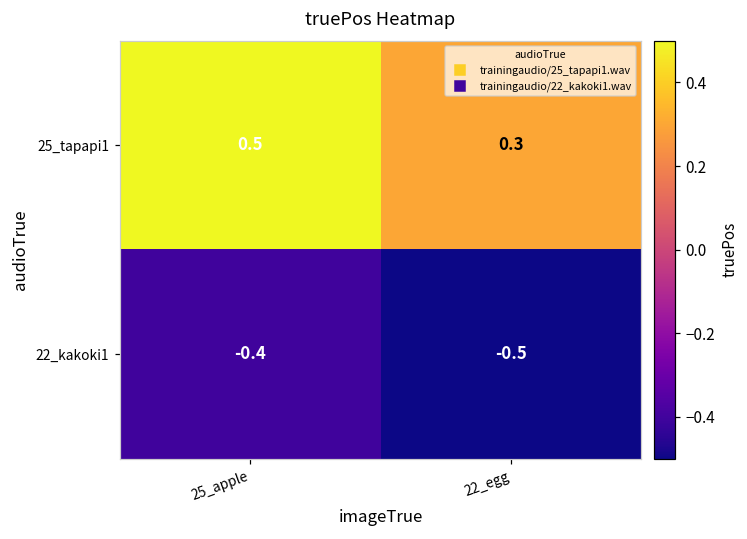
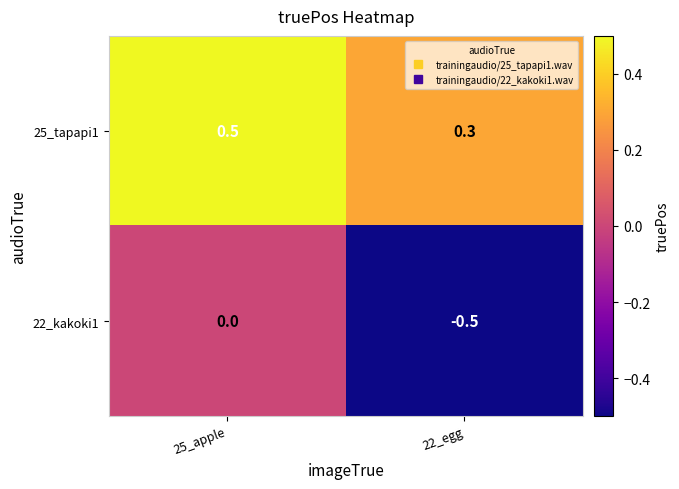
22_kakoki1, 25_apple: -0.4 -> 0.0
